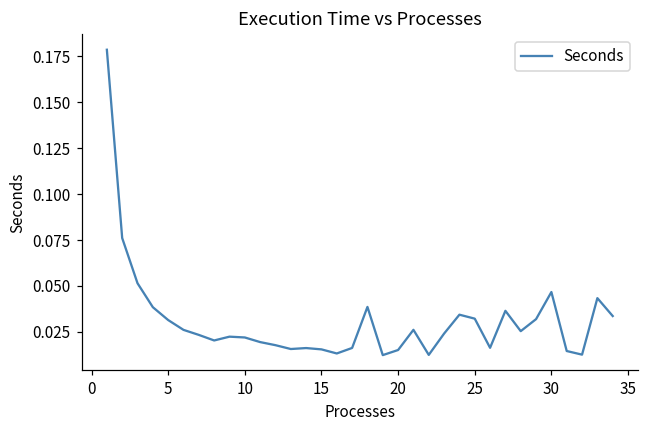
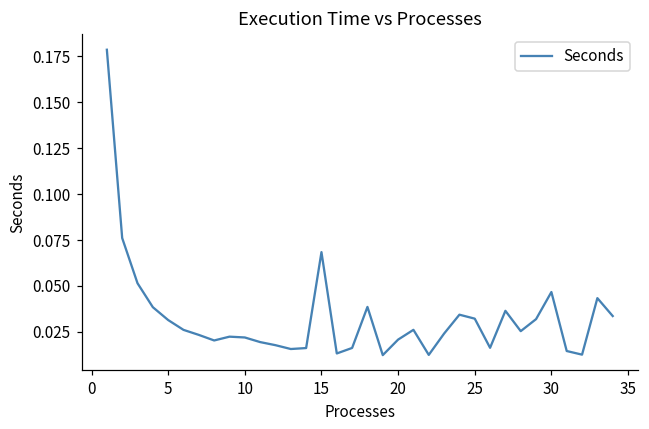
15: 0.015 -> 0.068
20: 0.015 -> 0.021
